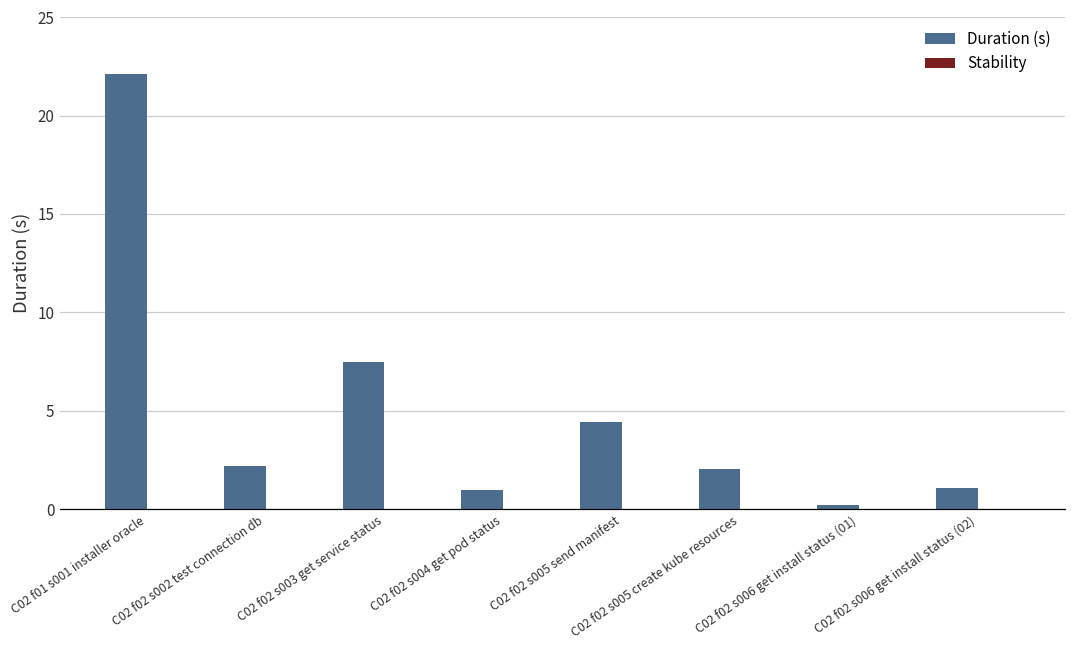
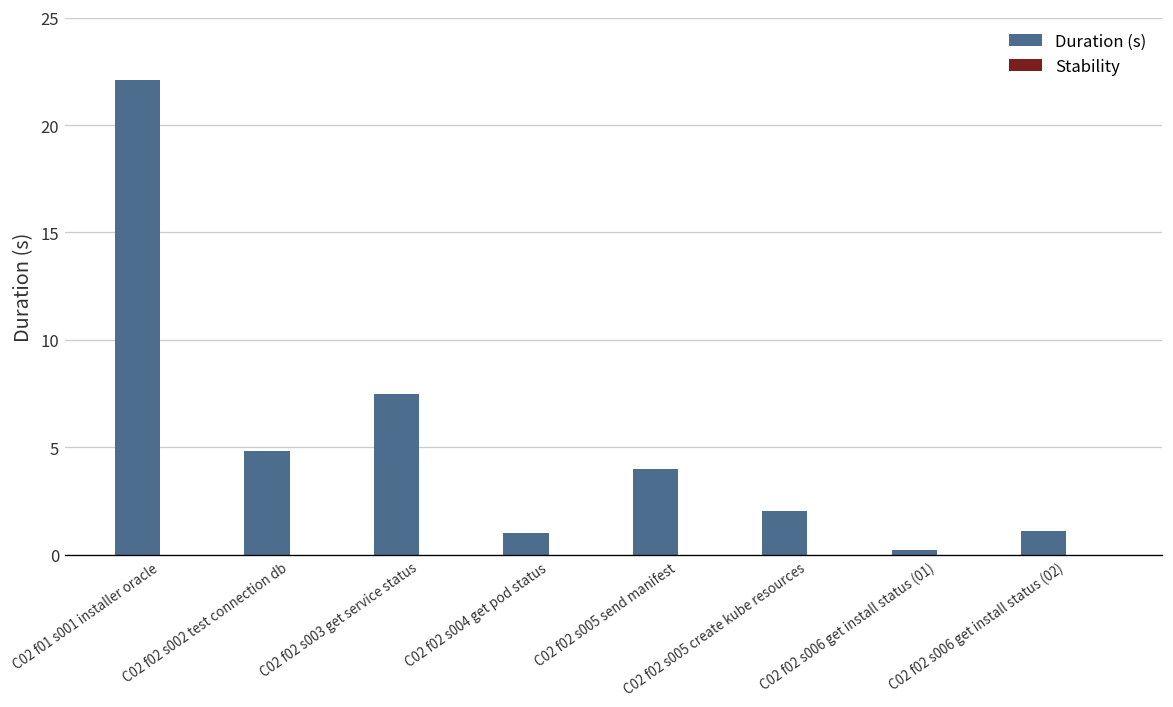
Duration (s), C02 f02 s002 test connection db: 2.2 -> 4.8
Duration (s), C02 f02 s005 send manifest: 4.5 -> 4.0
